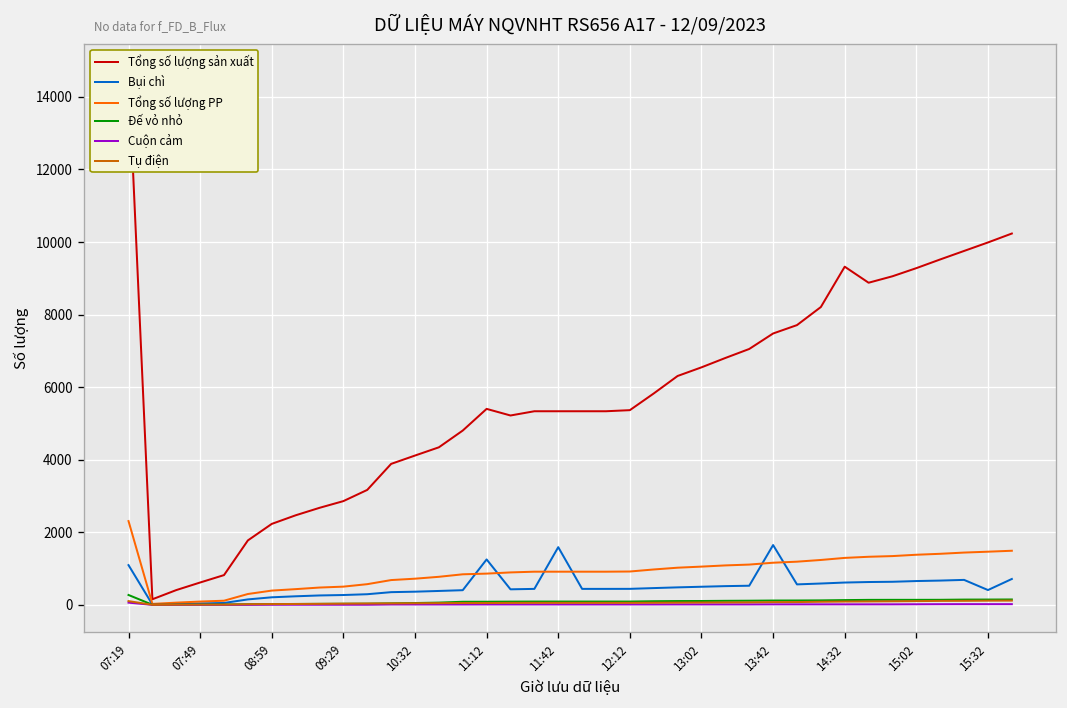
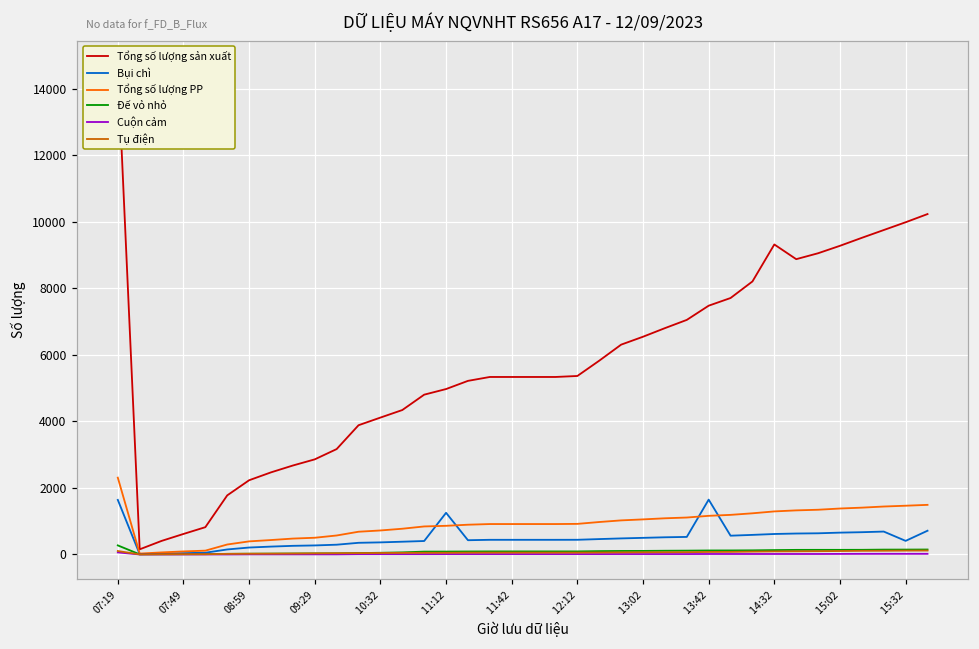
Bụi chì, 07:19: 1100 -> 1600
Tổng số lượng sản xuất, 11:12: 5400 -> 5000
Bụi chì, 11:42: 1600 -> 400
